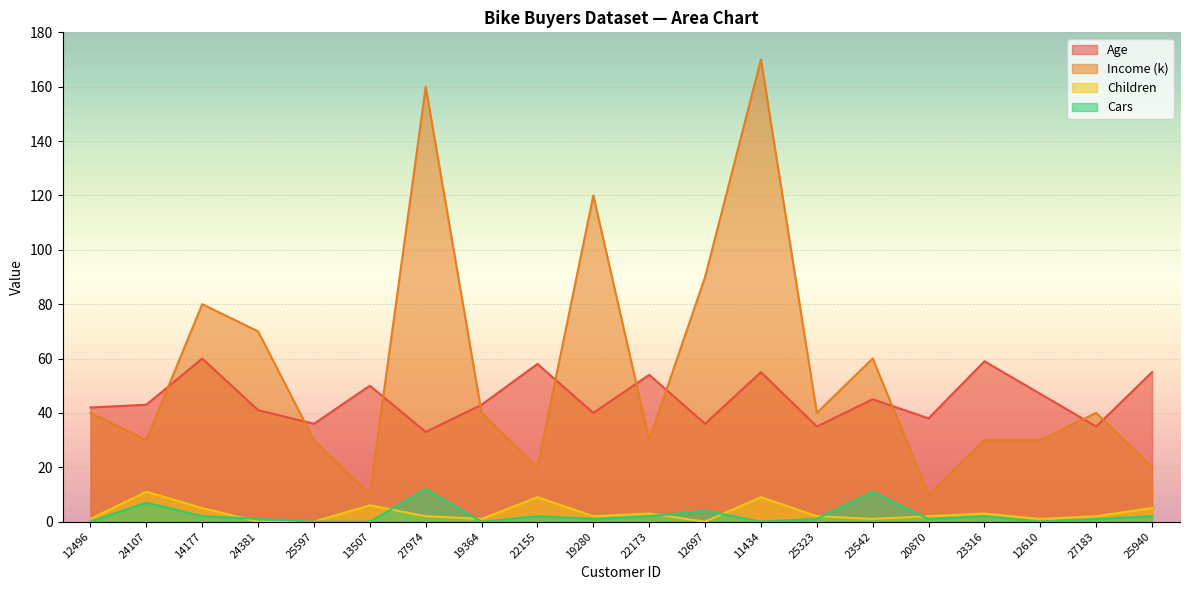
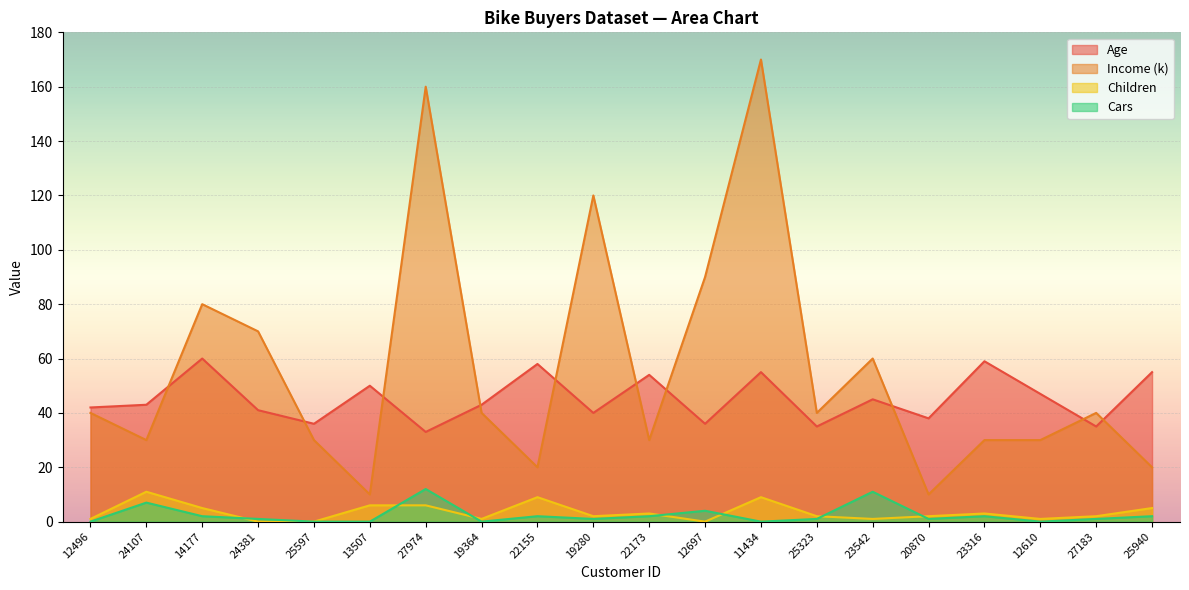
Children, 27974: 2 -> 6
